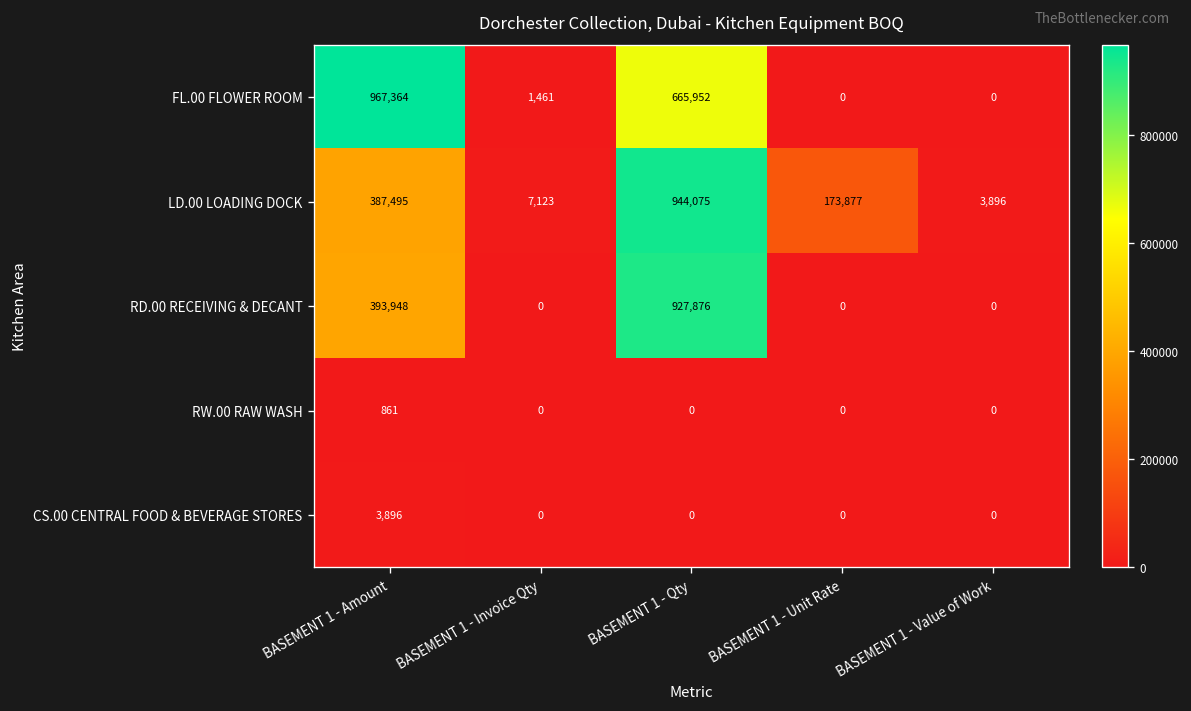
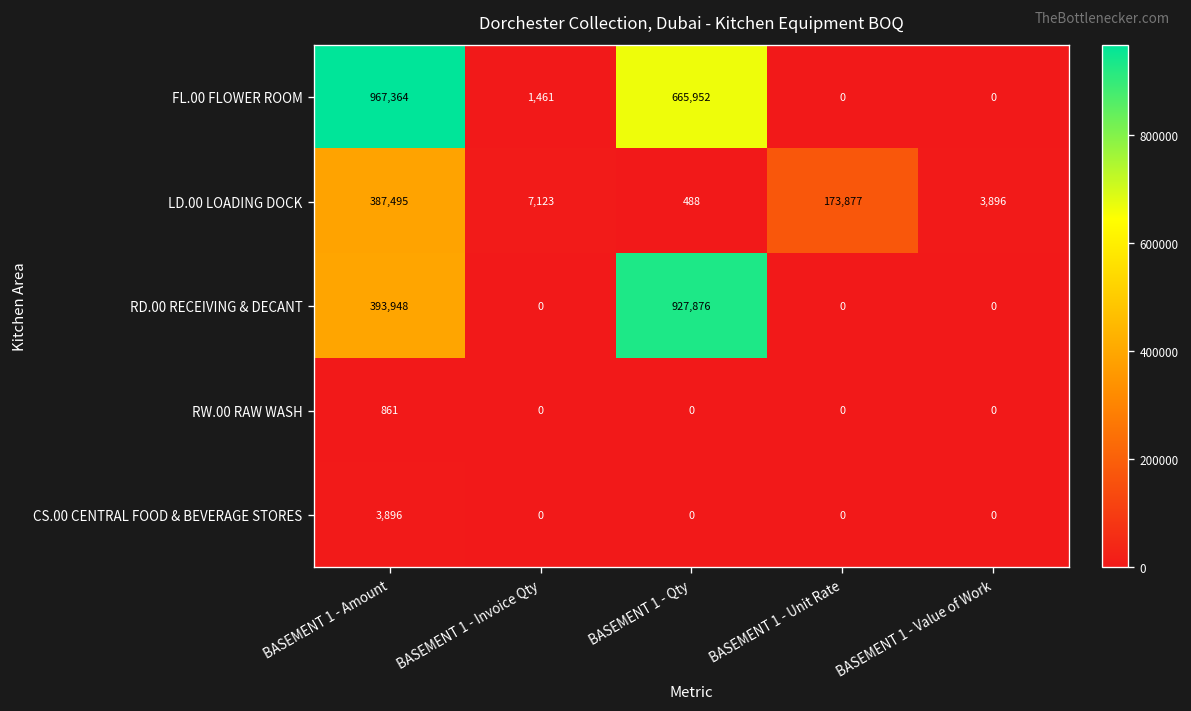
LD.00 LOADING DOCK, BASEMENT 1 - Qty: 944,075 -> 488
